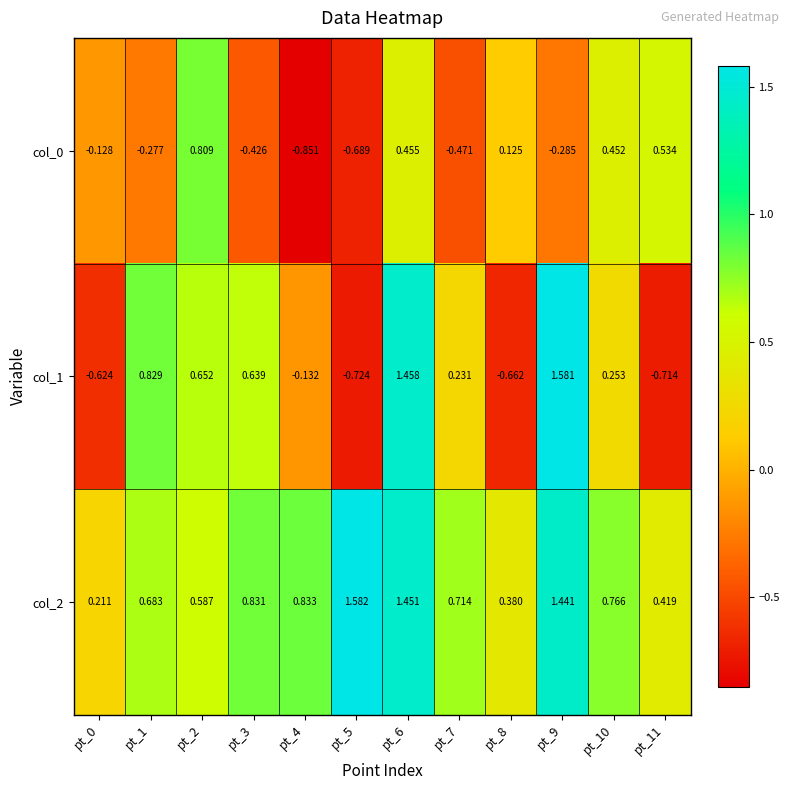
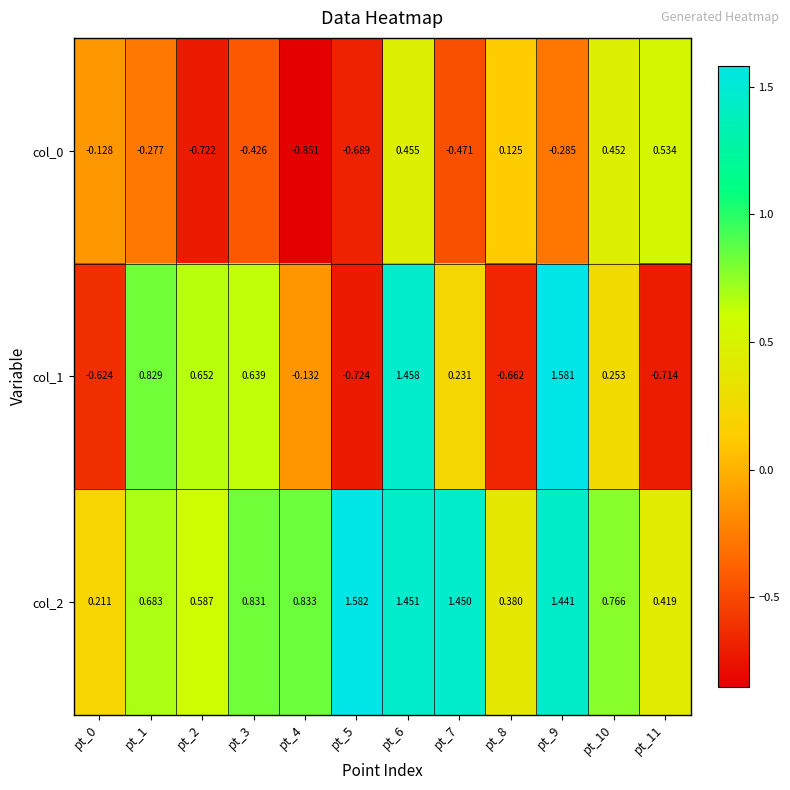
col_0, pt_2: 0.809 -> -0.722
col_2, pt_7: 0.714 -> 1.450
